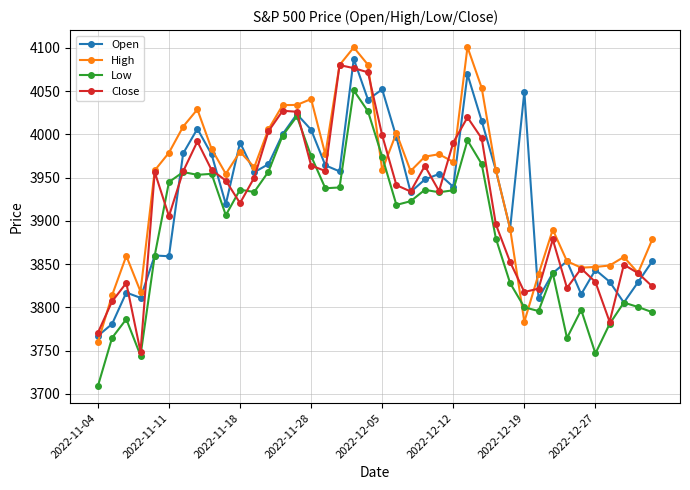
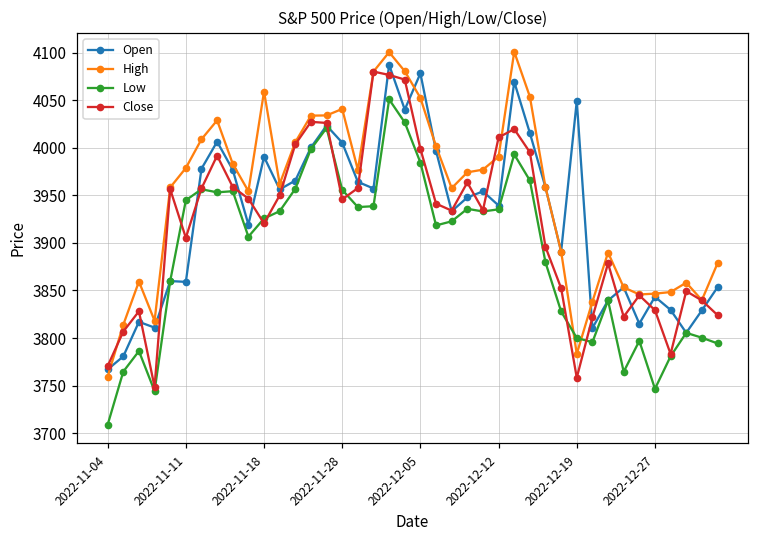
High, 2022-11-18: 3980 -> 4060
Low, 2022-11-18: 3940 -> 3930
Low, 2022-11-28: 3970 -> 3960
Close, 2022-11-28: 3960 -> 3950
Open, 2022-12-05: 4050 -> 4080
High, 2022-12-05: 3960 -> 4050
Low, 2022-12-05: 3970 -> 3980
High, 2022-12-12: 3970 -> 3990
Close, 2022-12-12: 3990 -> 4010
Close, 2022-12-19: 3820 -> 3760
